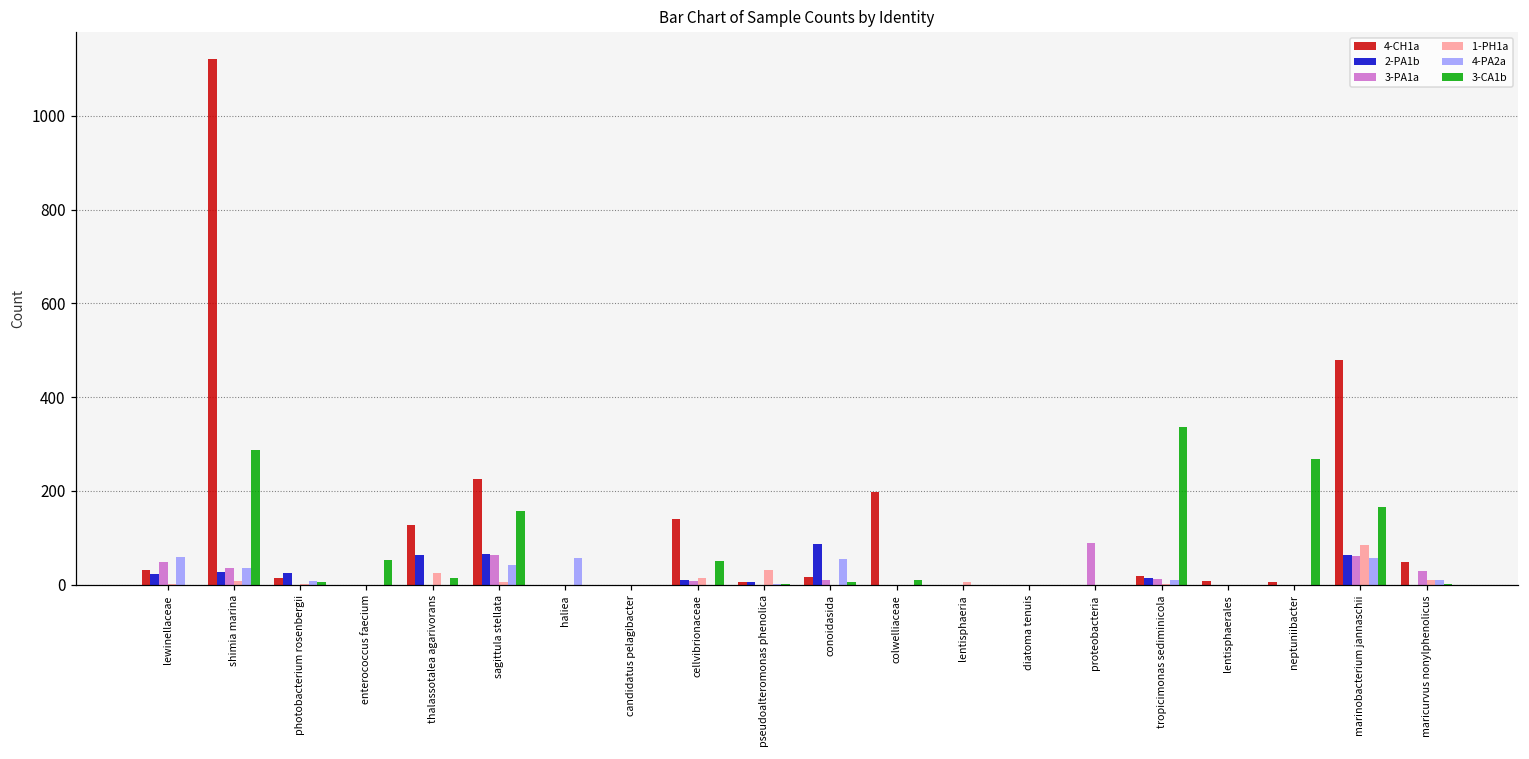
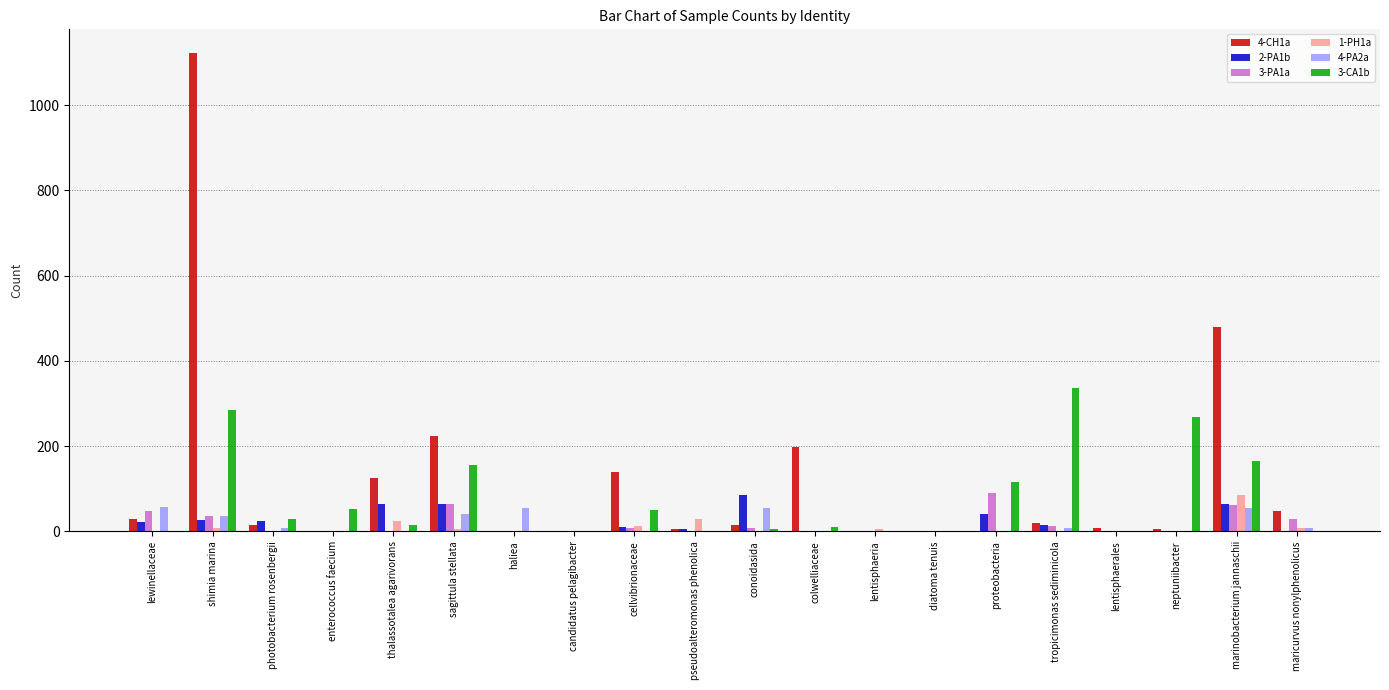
3-CA1b, photobacterium rosenbergii: 10 -> 30
2-PA1b, proteobacteria: 0 -> 40
3-CA1b, proteobacteria: 0 -> 120
